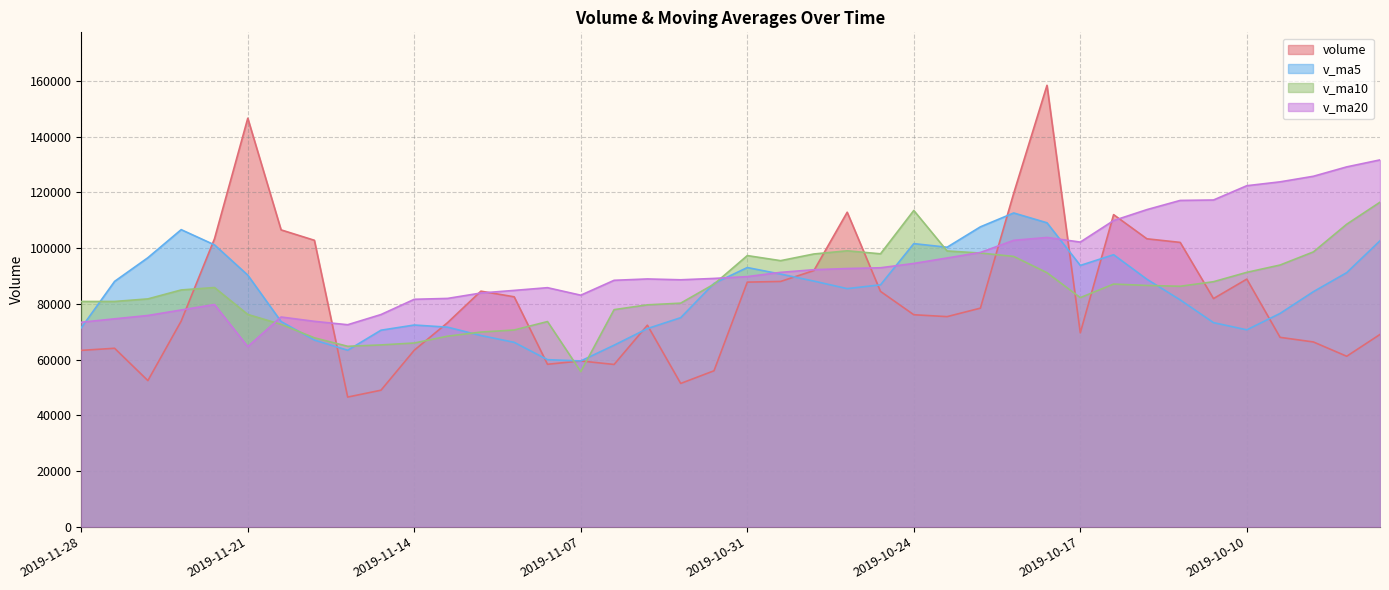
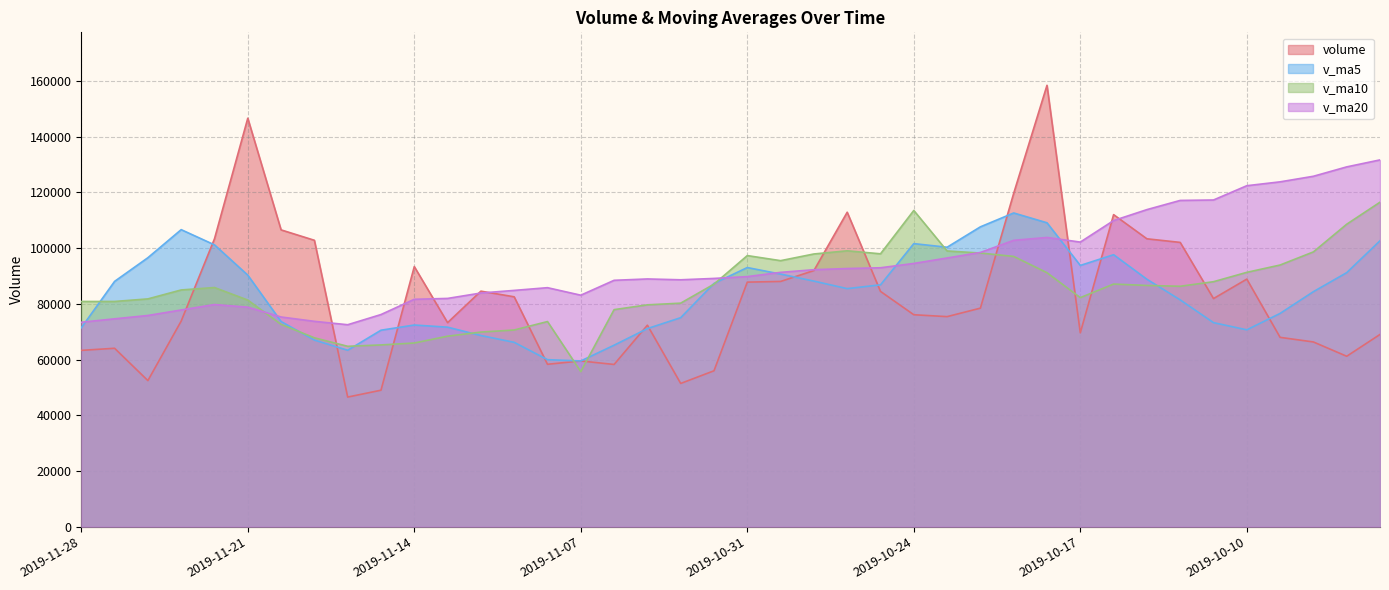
v_ma10, 2019-11-21: 76000 -> 81000
v_ma20, 2019-11-21: 65000 -> 79000
volume, 2019-11-14: 63000 -> 93000
